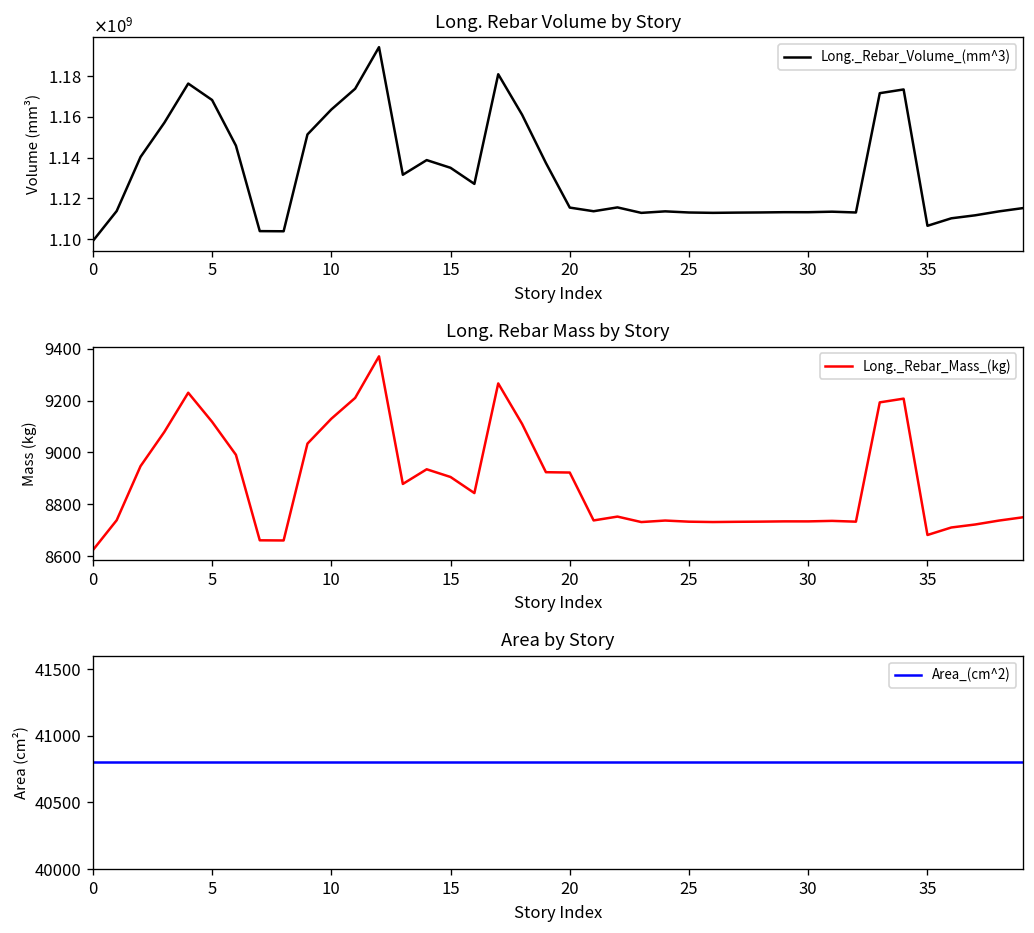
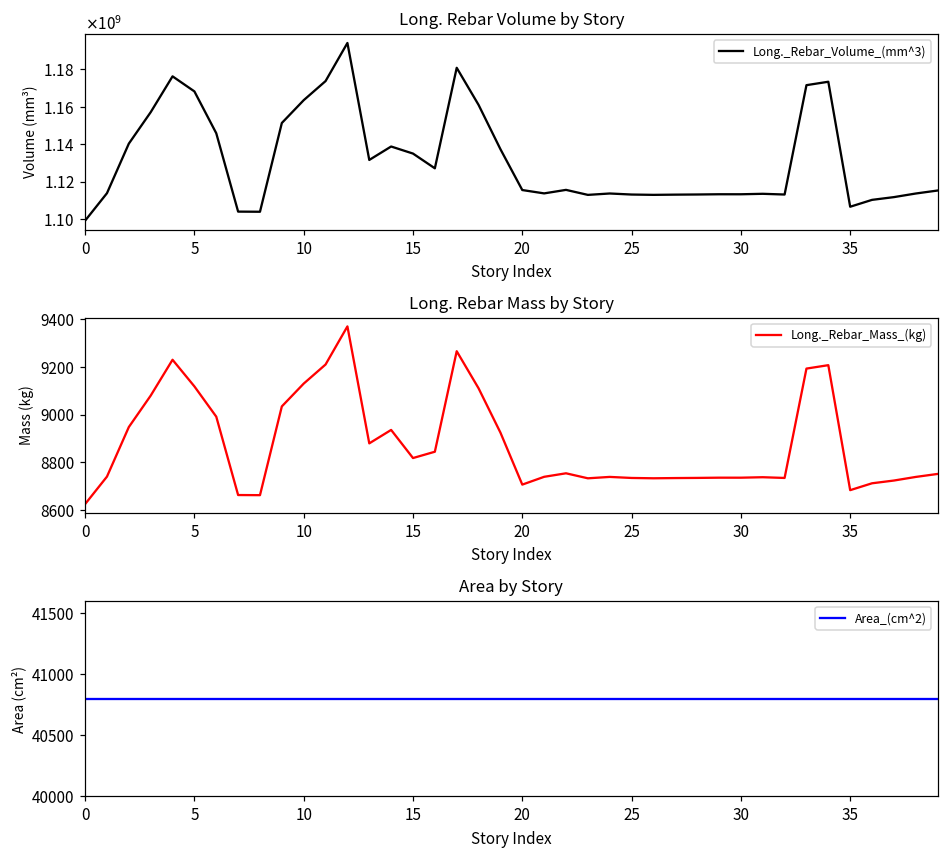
Long. Rebar Mass by Story, 15: 8910 -> 8820
Long. Rebar Mass by Story, 20: 8920 -> 8710
